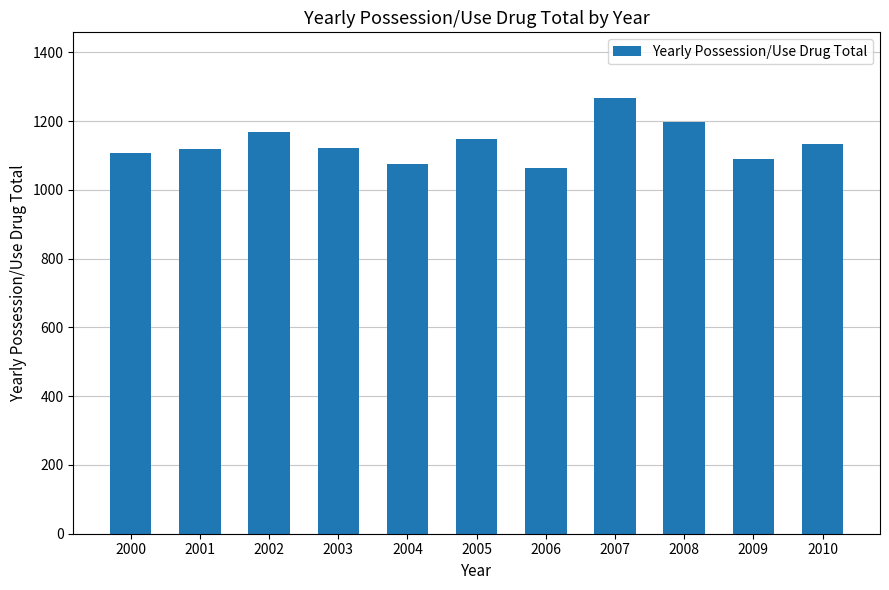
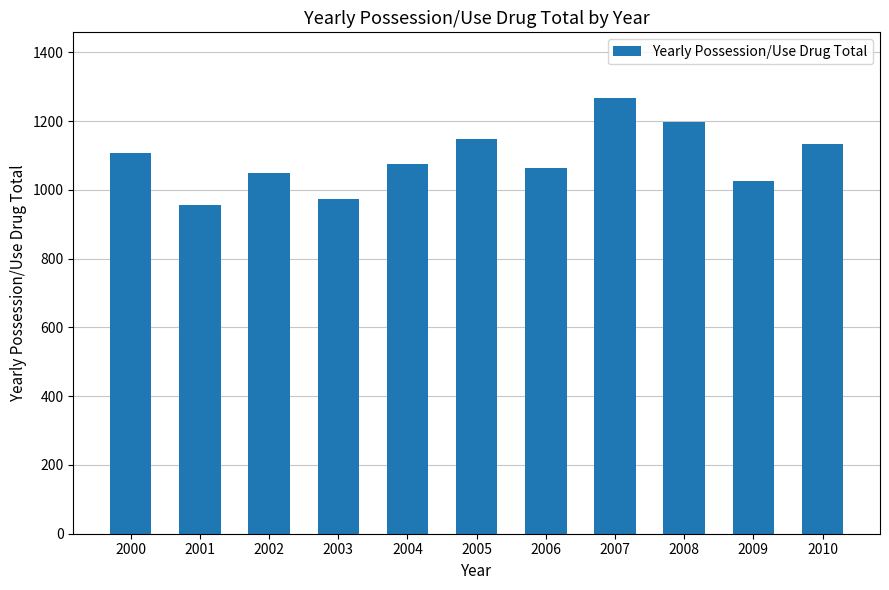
2001: 1120 -> 960
2002: 1170 -> 1050
2003: 1120 -> 970
2009: 1090 -> 1030
